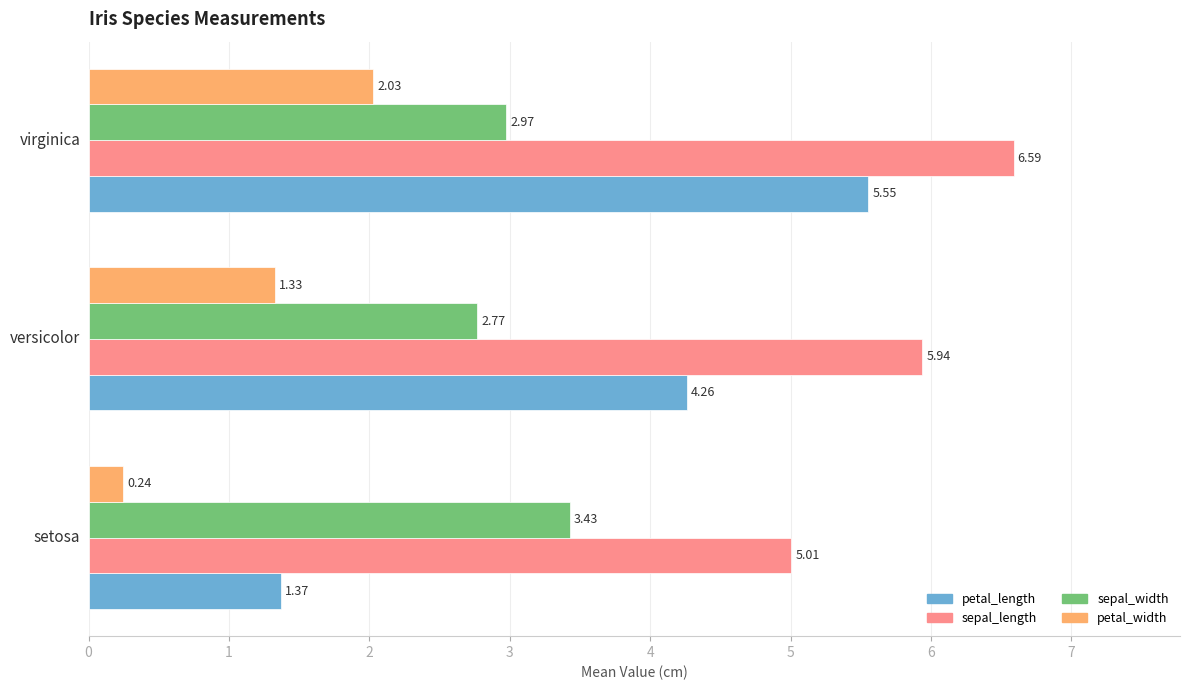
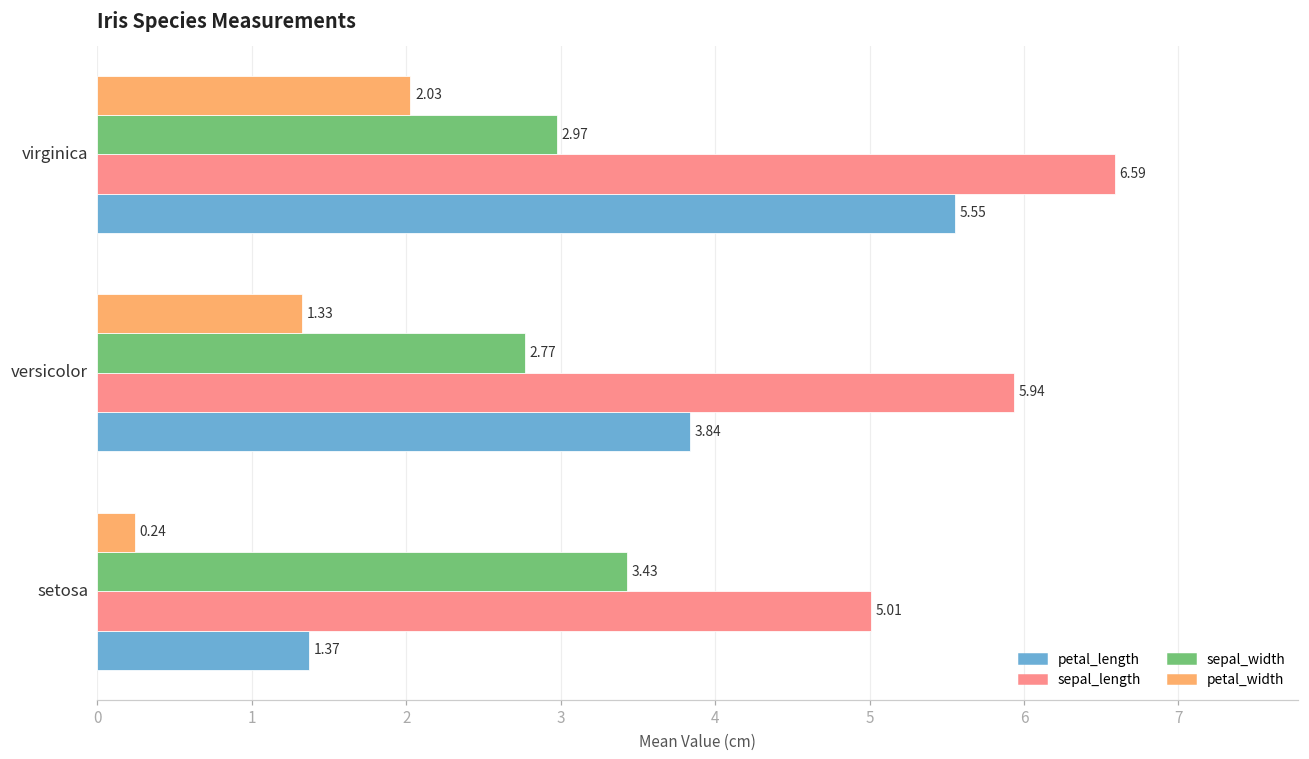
petal_length, versicolor: 4.26 -> 3.84
